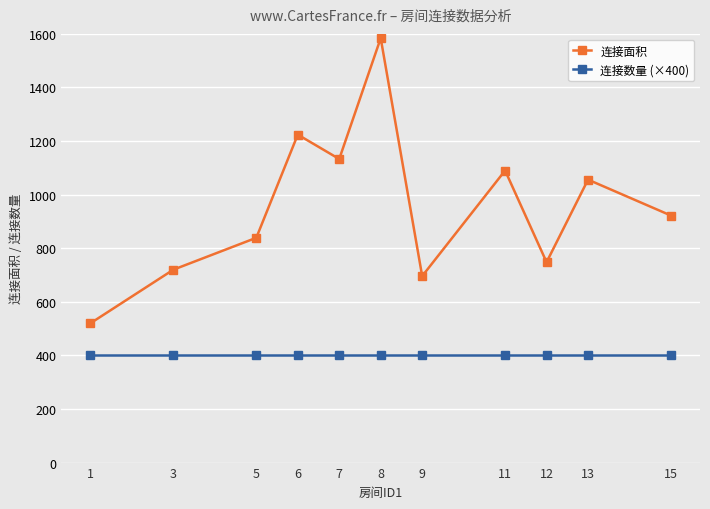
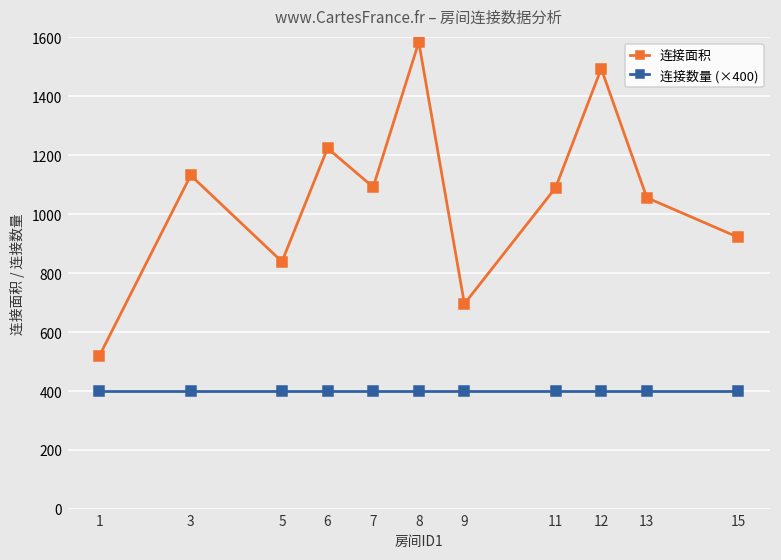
连接面积, 3: 720 -> 1130
连接面积, 7: 1130 -> 1090
连接面积, 12: 750 -> 1490
